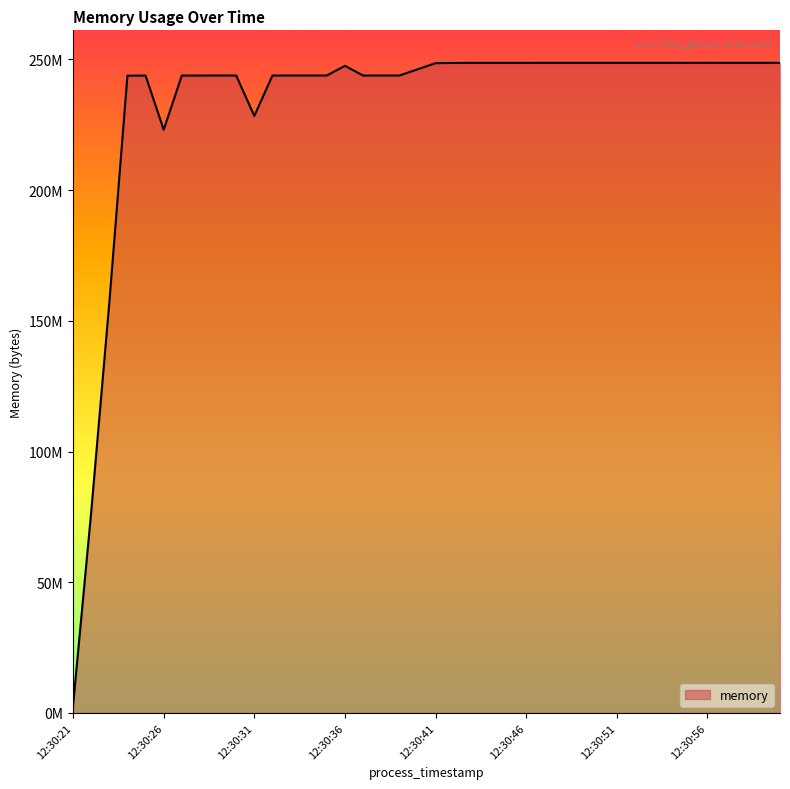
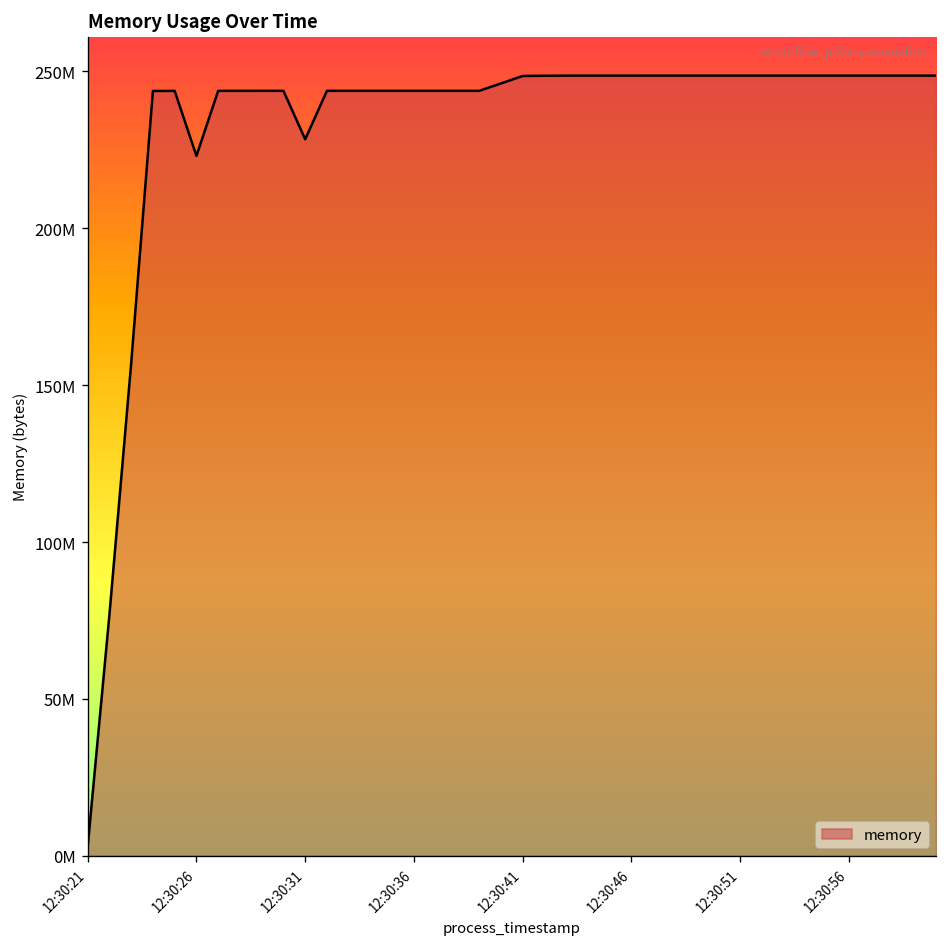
12:30:36: 248000000 -> 244000000
